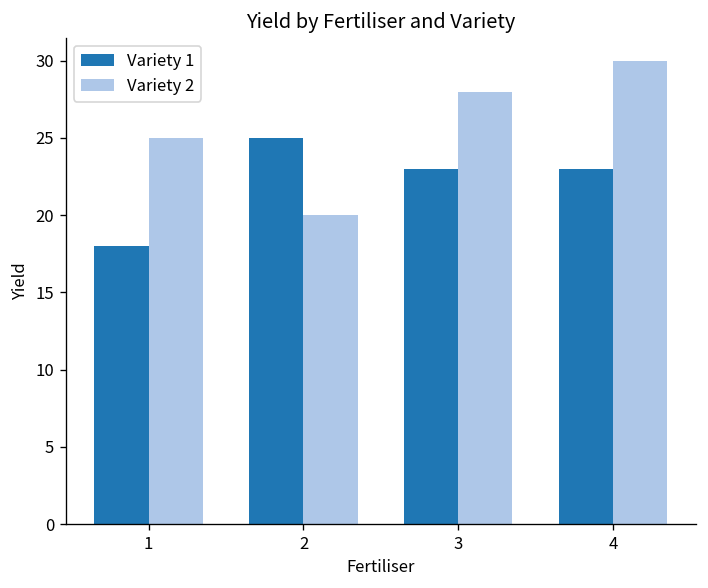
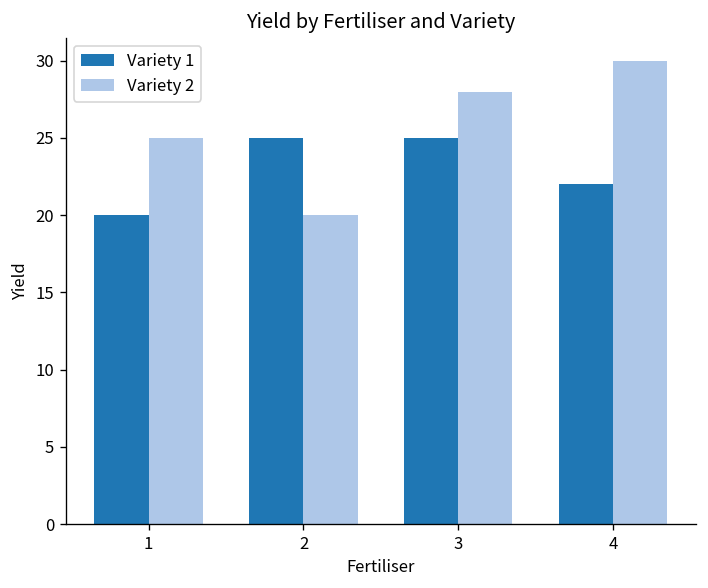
Variety 1, 1: 18 -> 20
Variety 1, 3: 23 -> 25
Variety 1, 4: 23 -> 22
